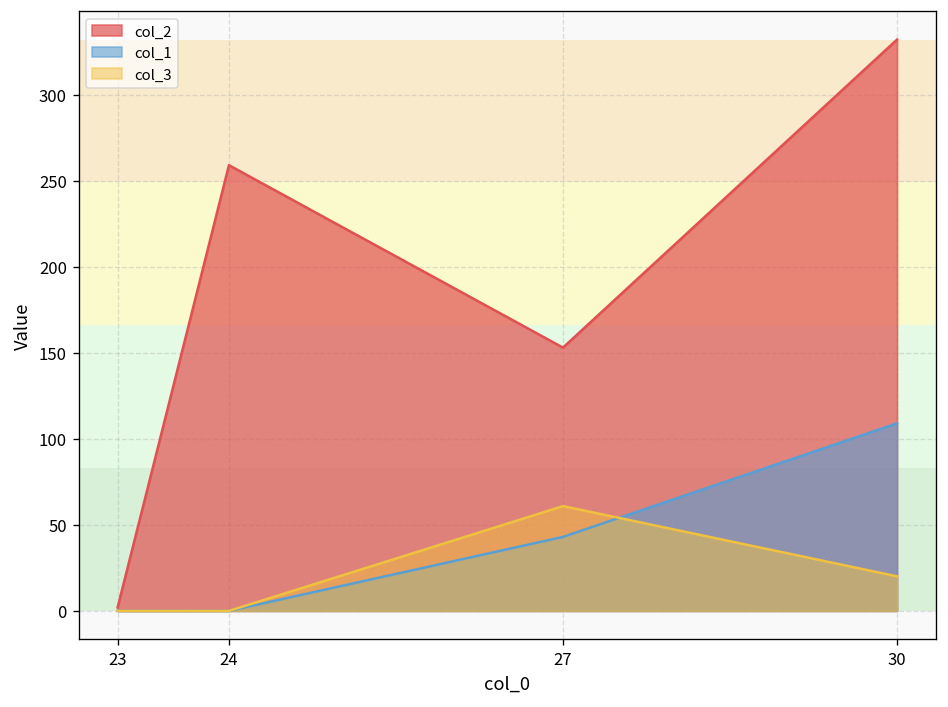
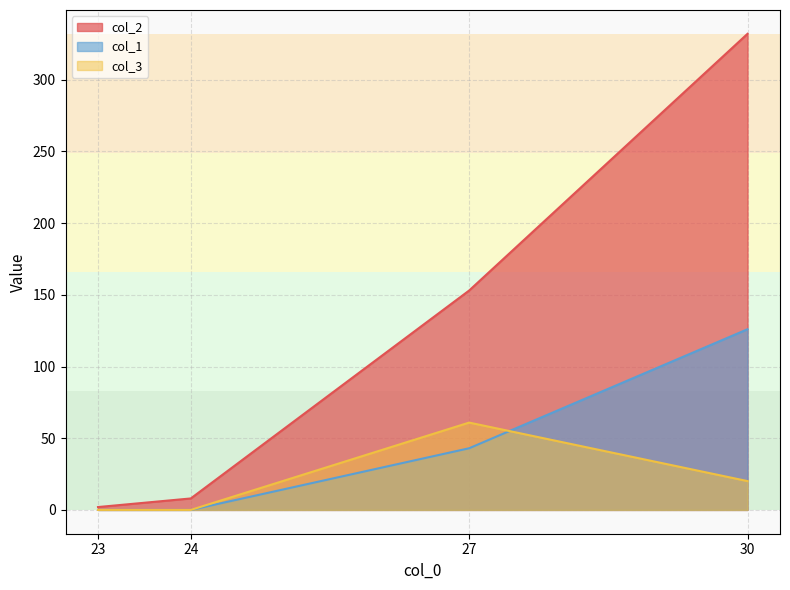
col_2, 24: 259 -> 8
col_1, 30: 109 -> 126
